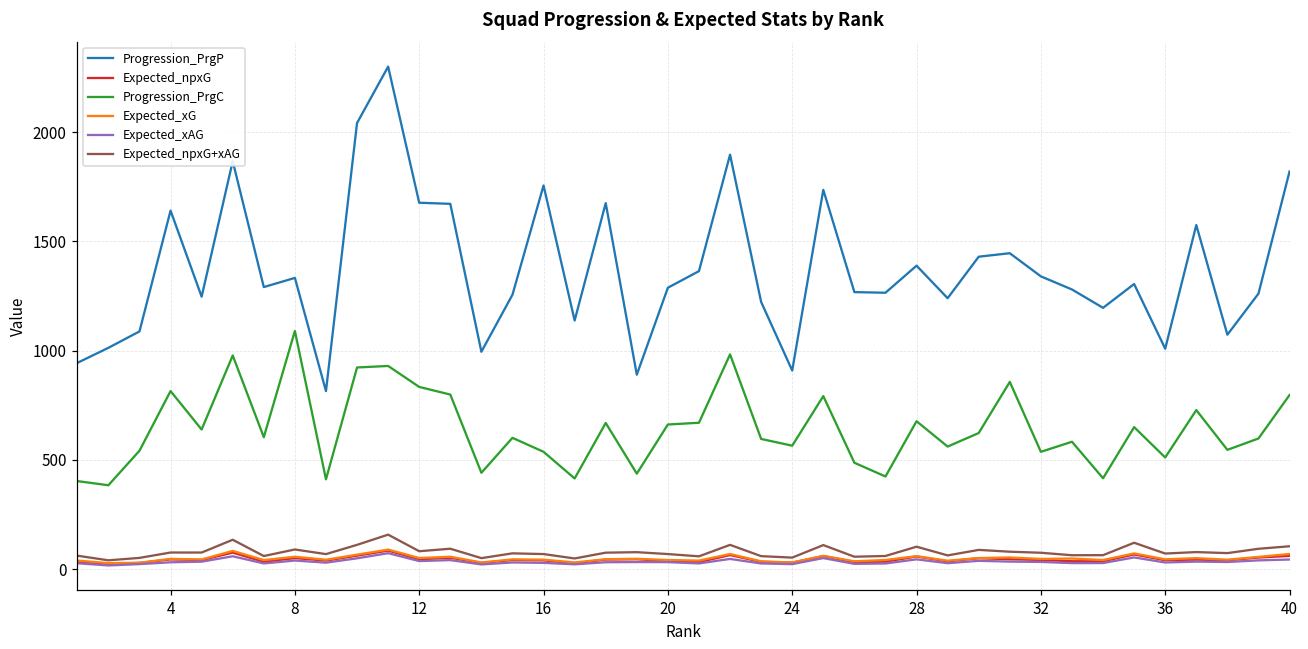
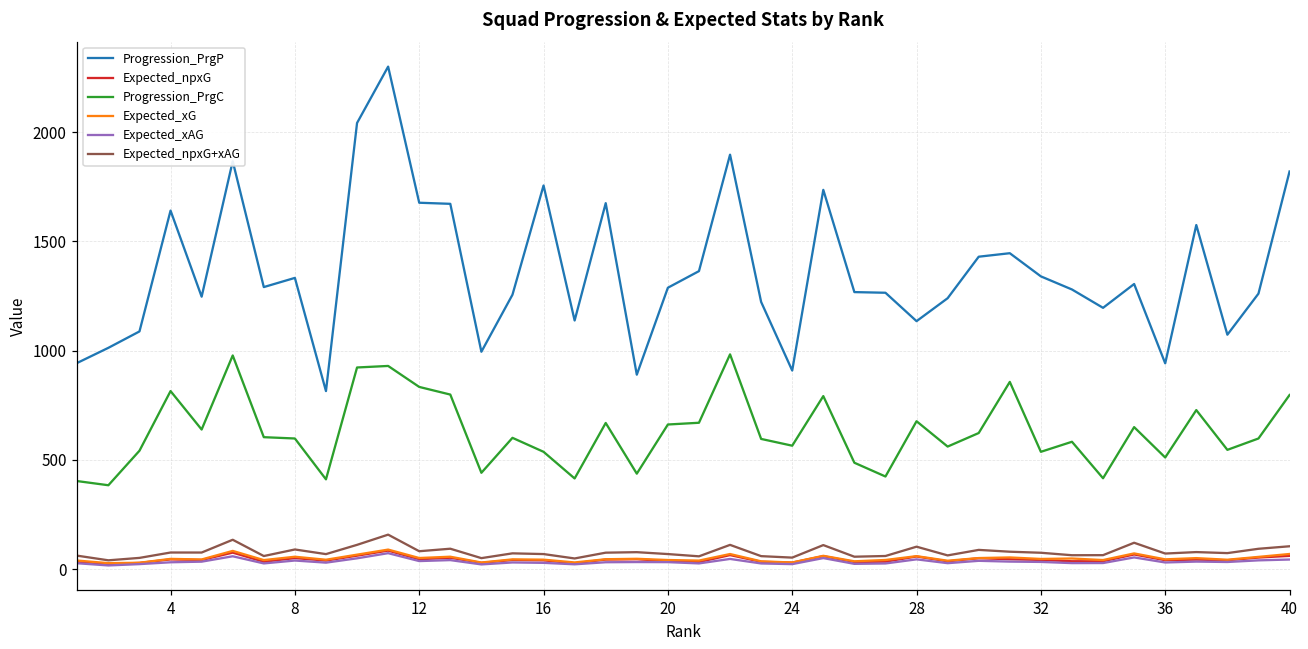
Progression_PrgC, 8: 1090 -> 600
Progression_PrgP, 28: 1390 -> 1140
Progression_PrgP, 36: 1010 -> 940
